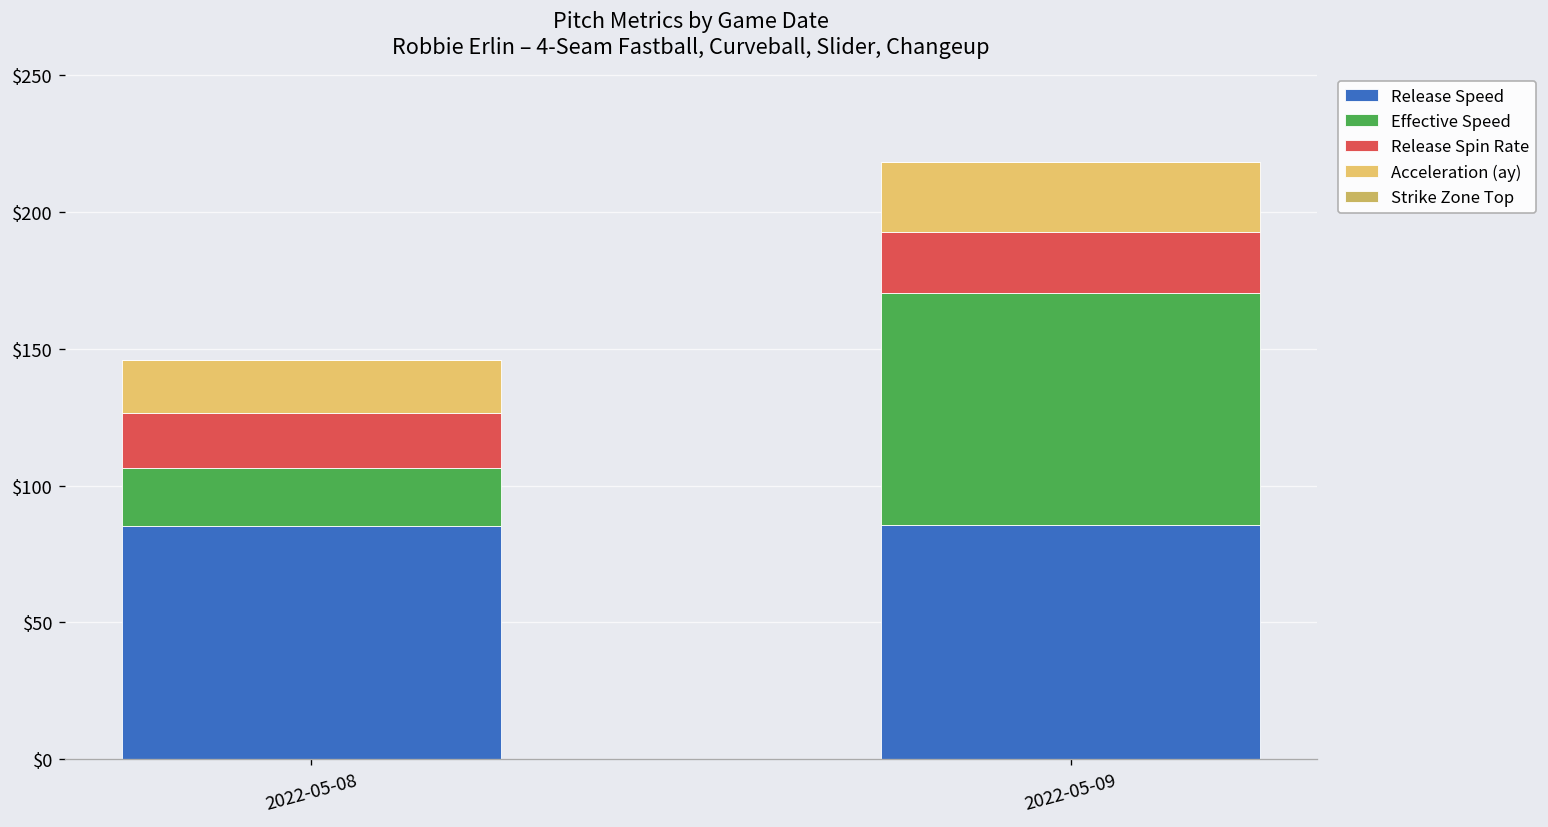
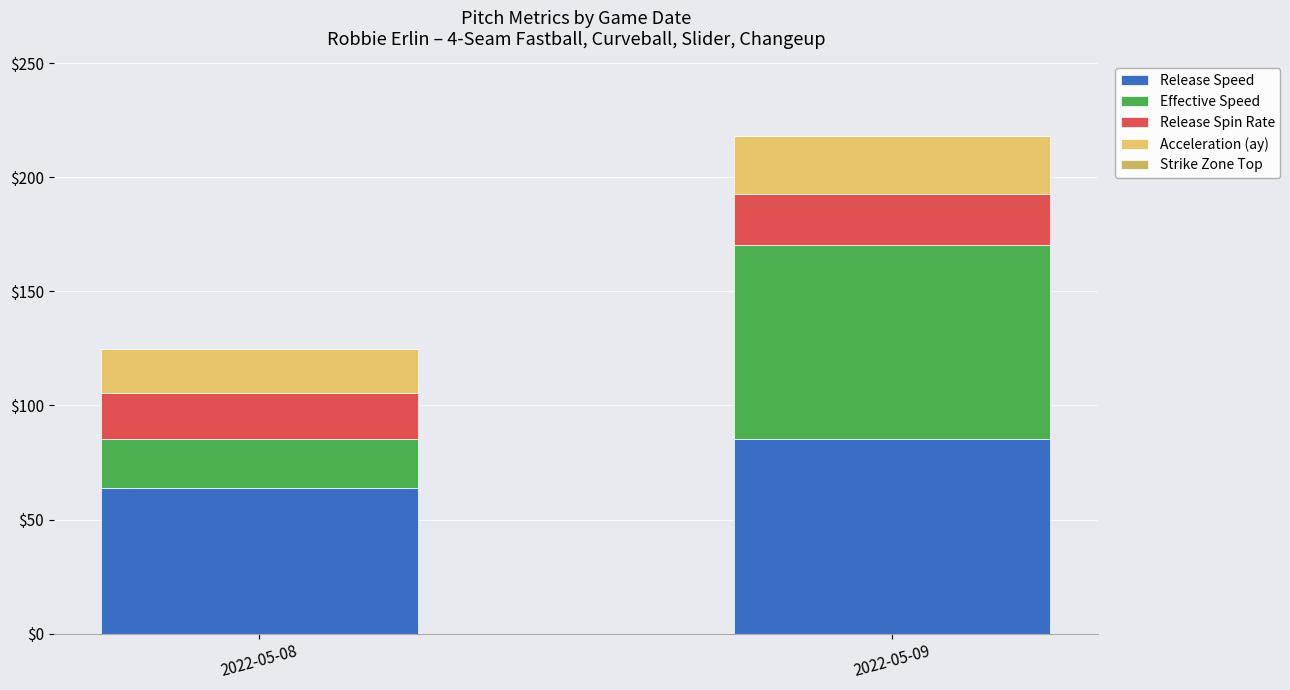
Release Speed, 2022-05-08: $85 -> $64
